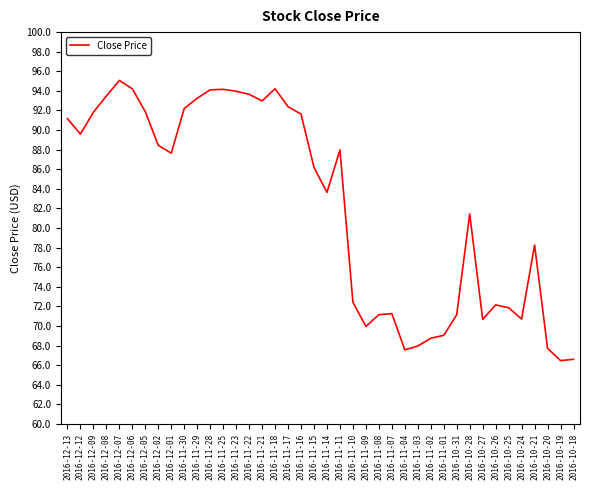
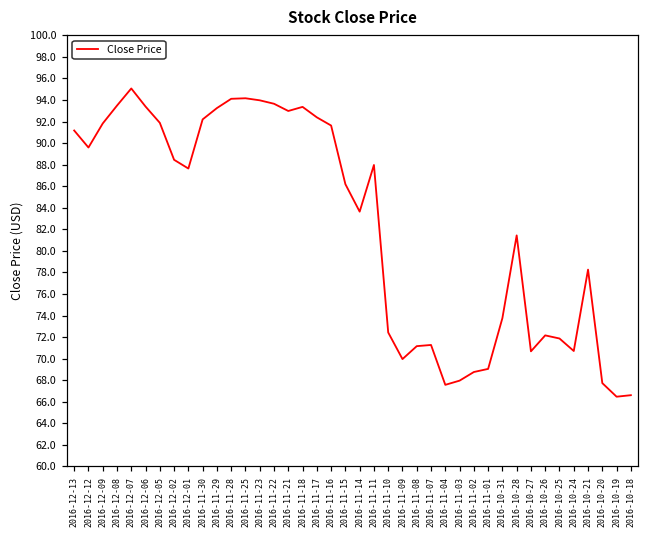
2016-12-06: 94 -> 93
2016-11-18: 94 -> 93
2016-10-31: 71 -> 74
